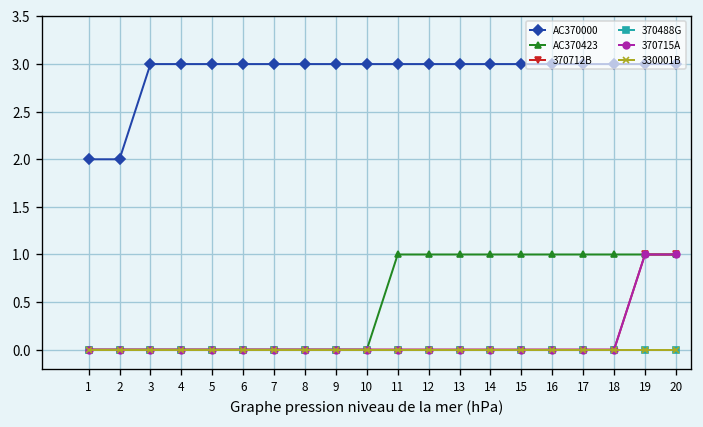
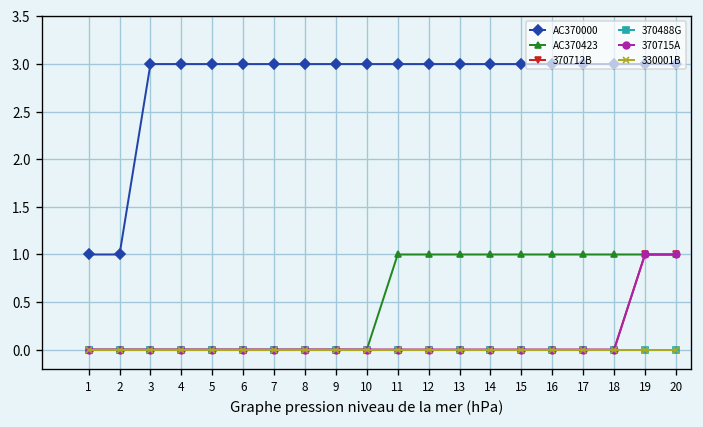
AC370000, 1: 2 -> 1
AC370000, 2: 2 -> 1
